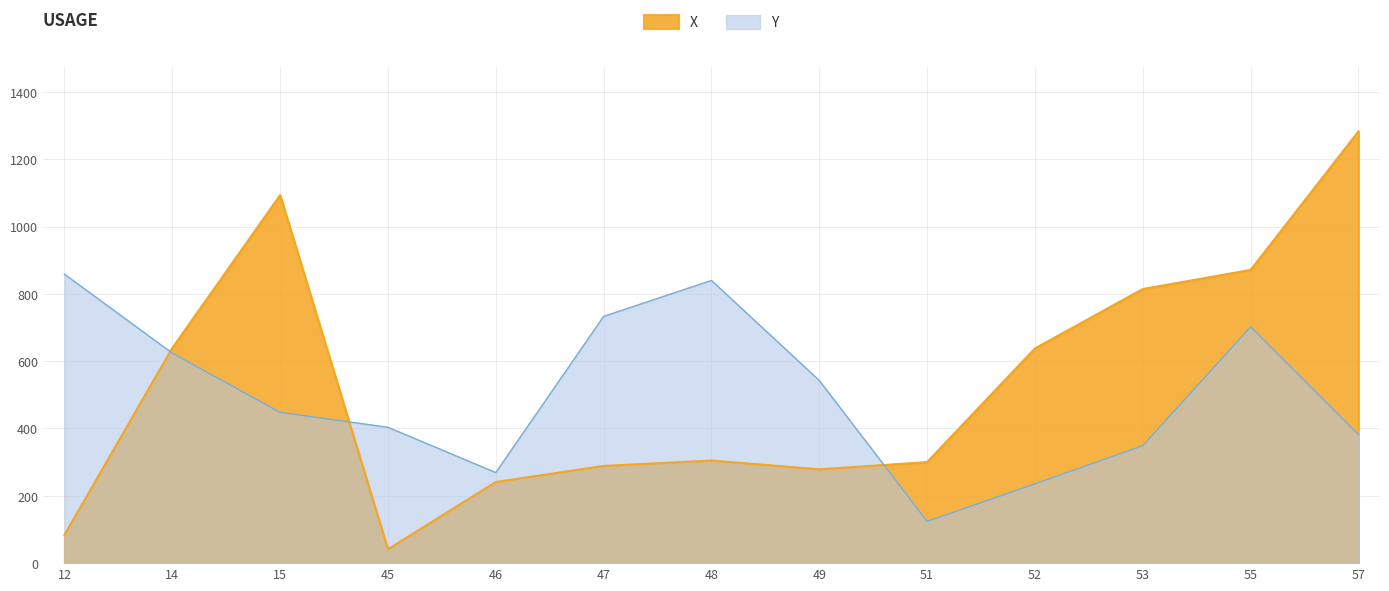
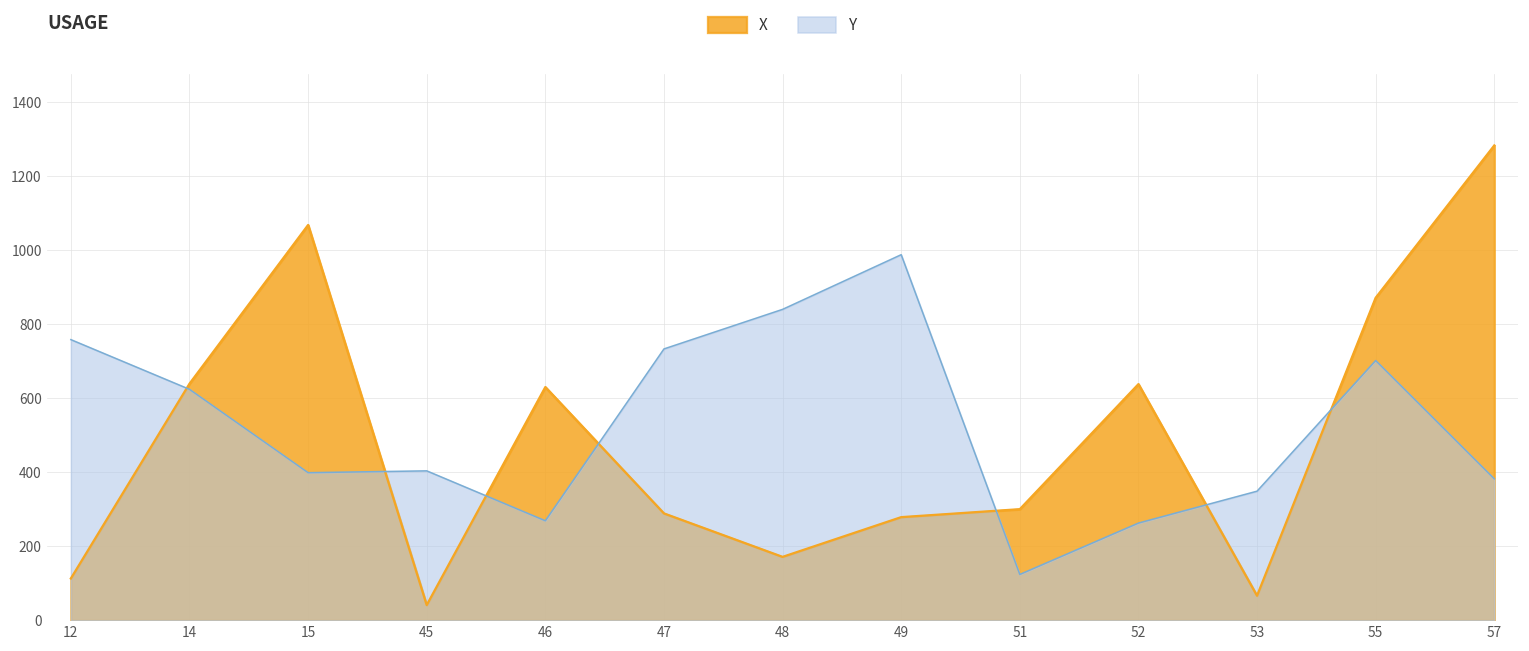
X, 12: 80 -> 110
Y, 12: 860 -> 760
X, 15: 1090 -> 1070
Y, 15: 450 -> 400
X, 46: 240 -> 630
X, 48: 300 -> 170
Y, 49: 540 -> 990
Y, 52: 240 -> 260
X, 53: 810 -> 70
